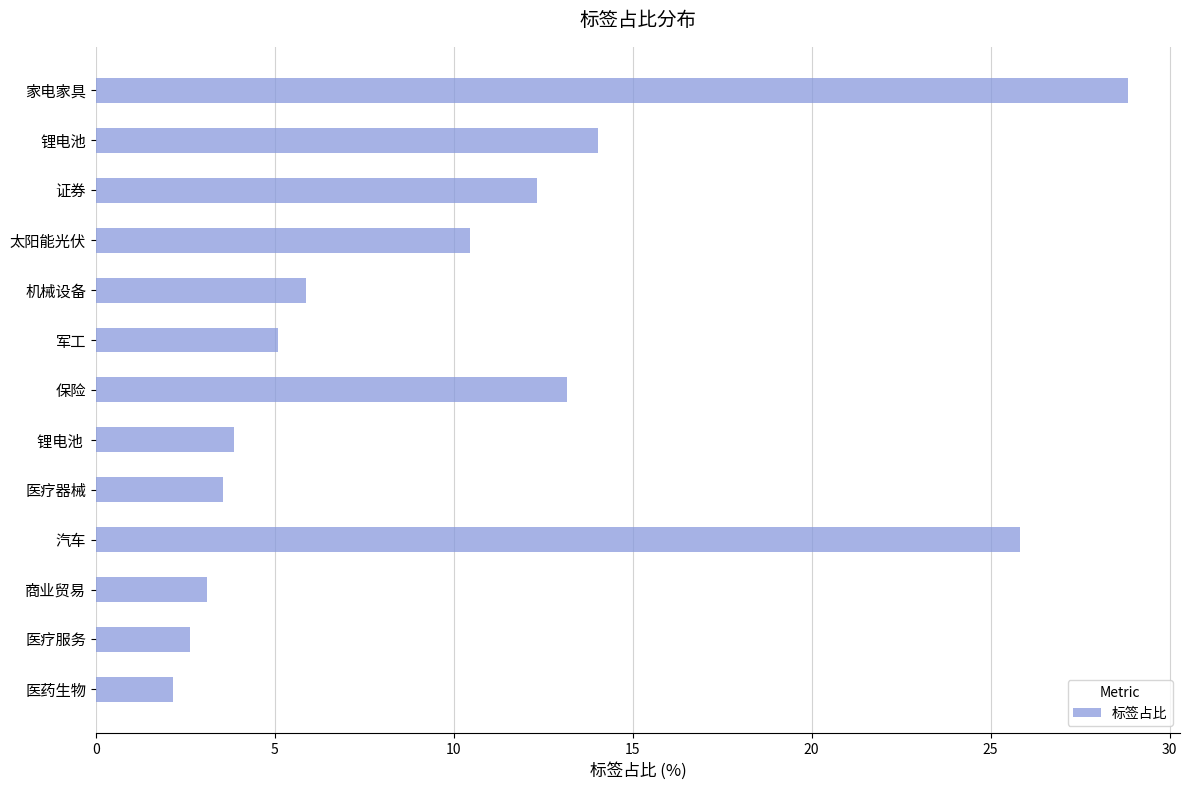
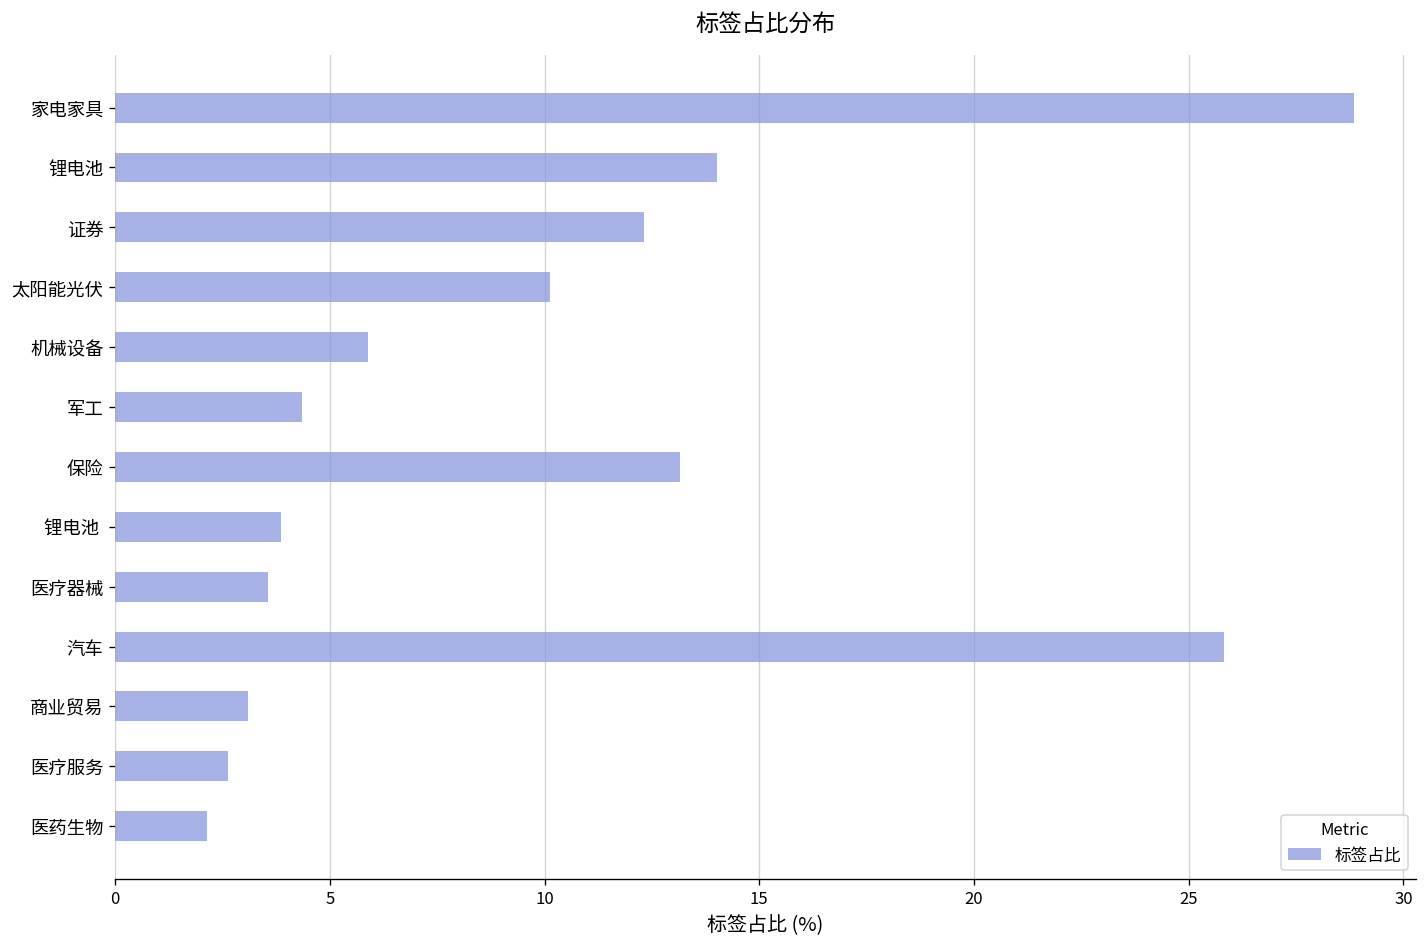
太阳能光伏: 10.4 -> 10.1
军工: 5.1 -> 4.4
